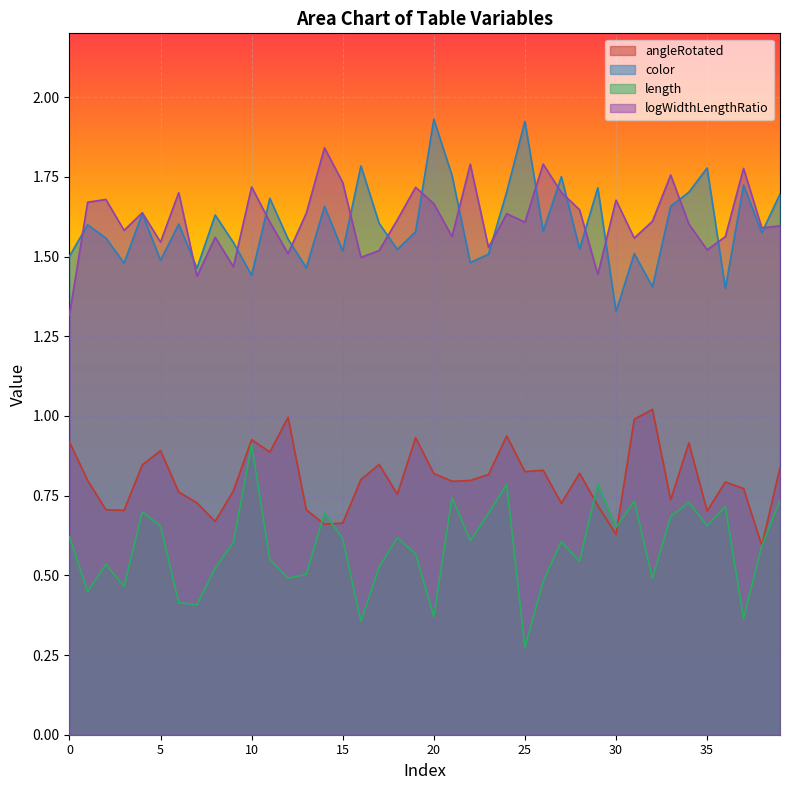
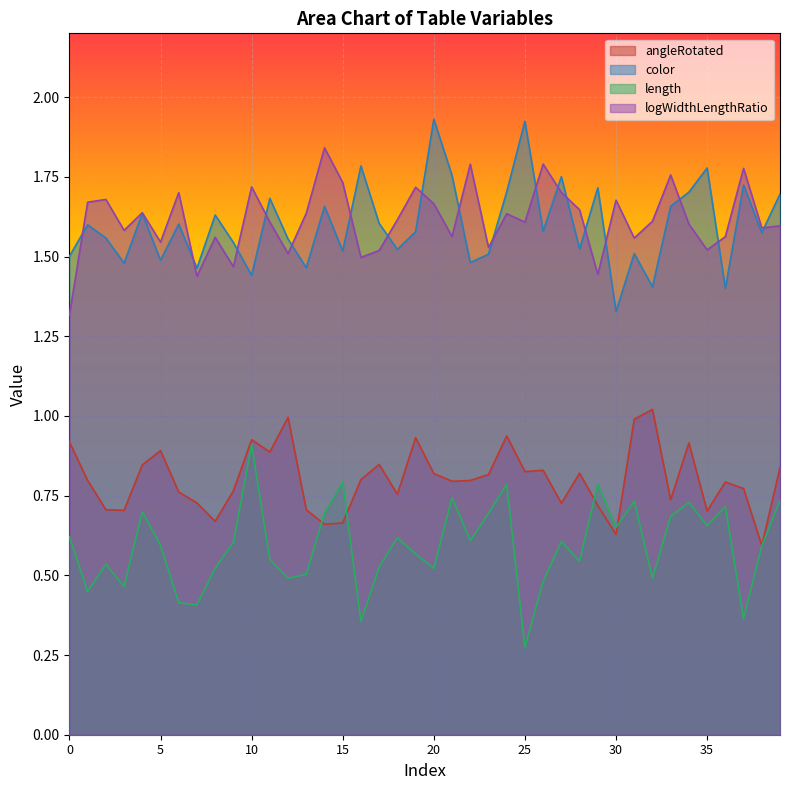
length, 5: 0.65 -> 0.59
length, 15: 0.61 -> 0.79
length, 20: 0.37 -> 0.52
